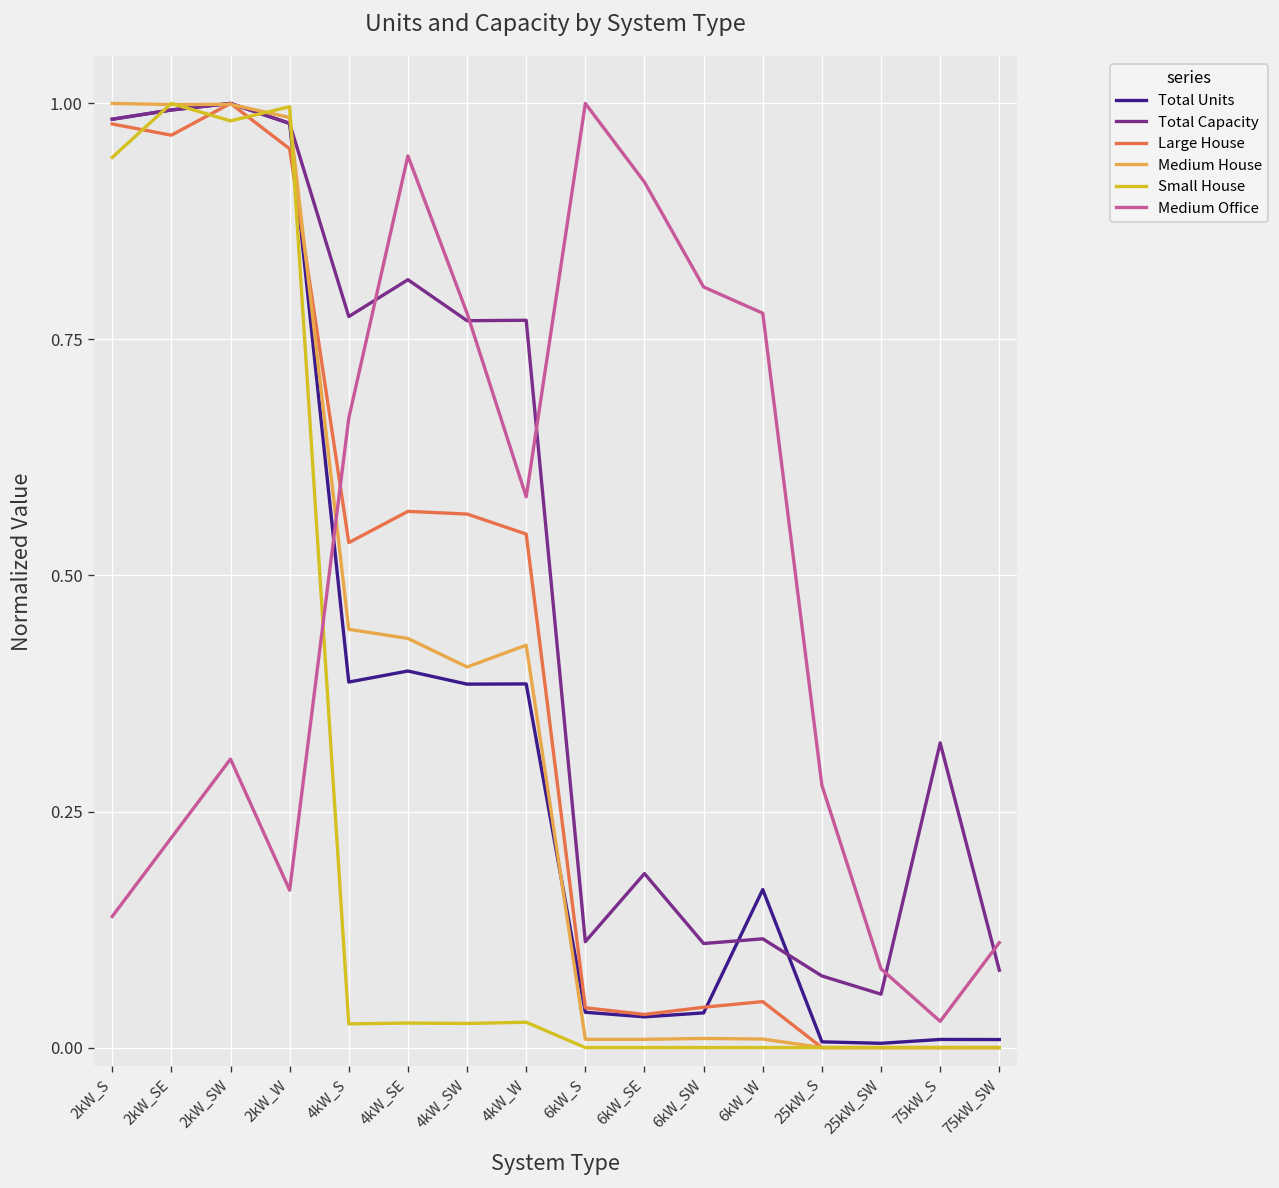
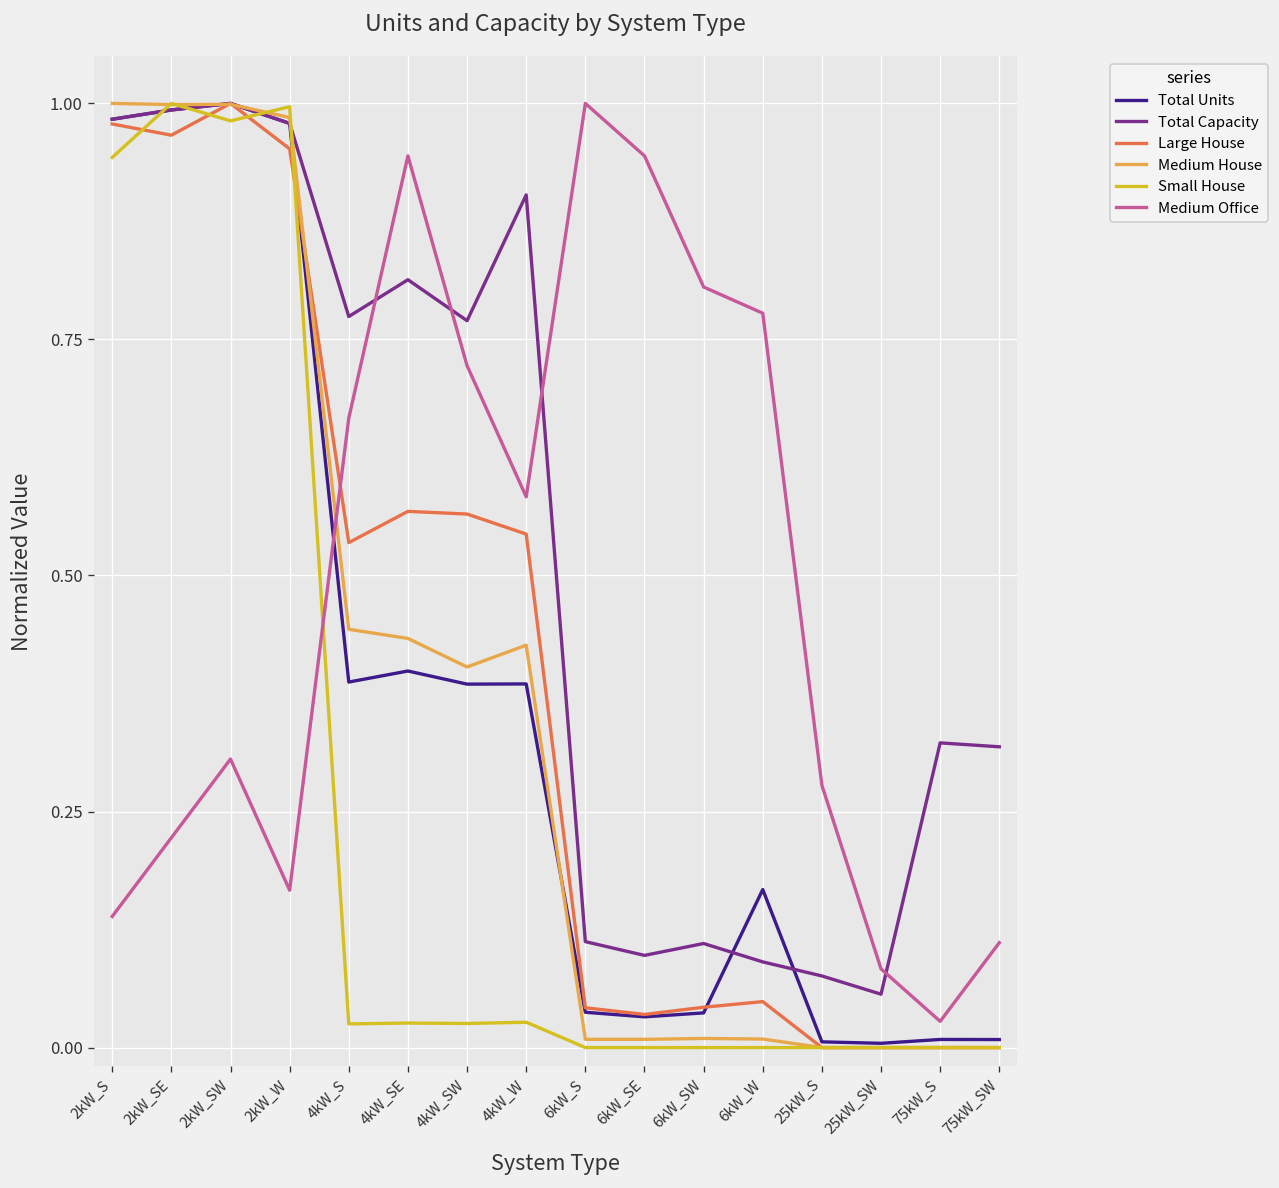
Medium Office, 4kW_SW: 0.78 -> 0.72
Total Capacity, 4kW_W: 0.77 -> 0.90
Total Capacity, 6kW_SE: 0.18 -> 0.10
Medium Office, 6kW_SE: 0.92 -> 0.94
Total Capacity, 6kW_W: 0.12 -> 0.09
Total Capacity, 75kW_SW: 0.08 -> 0.32
